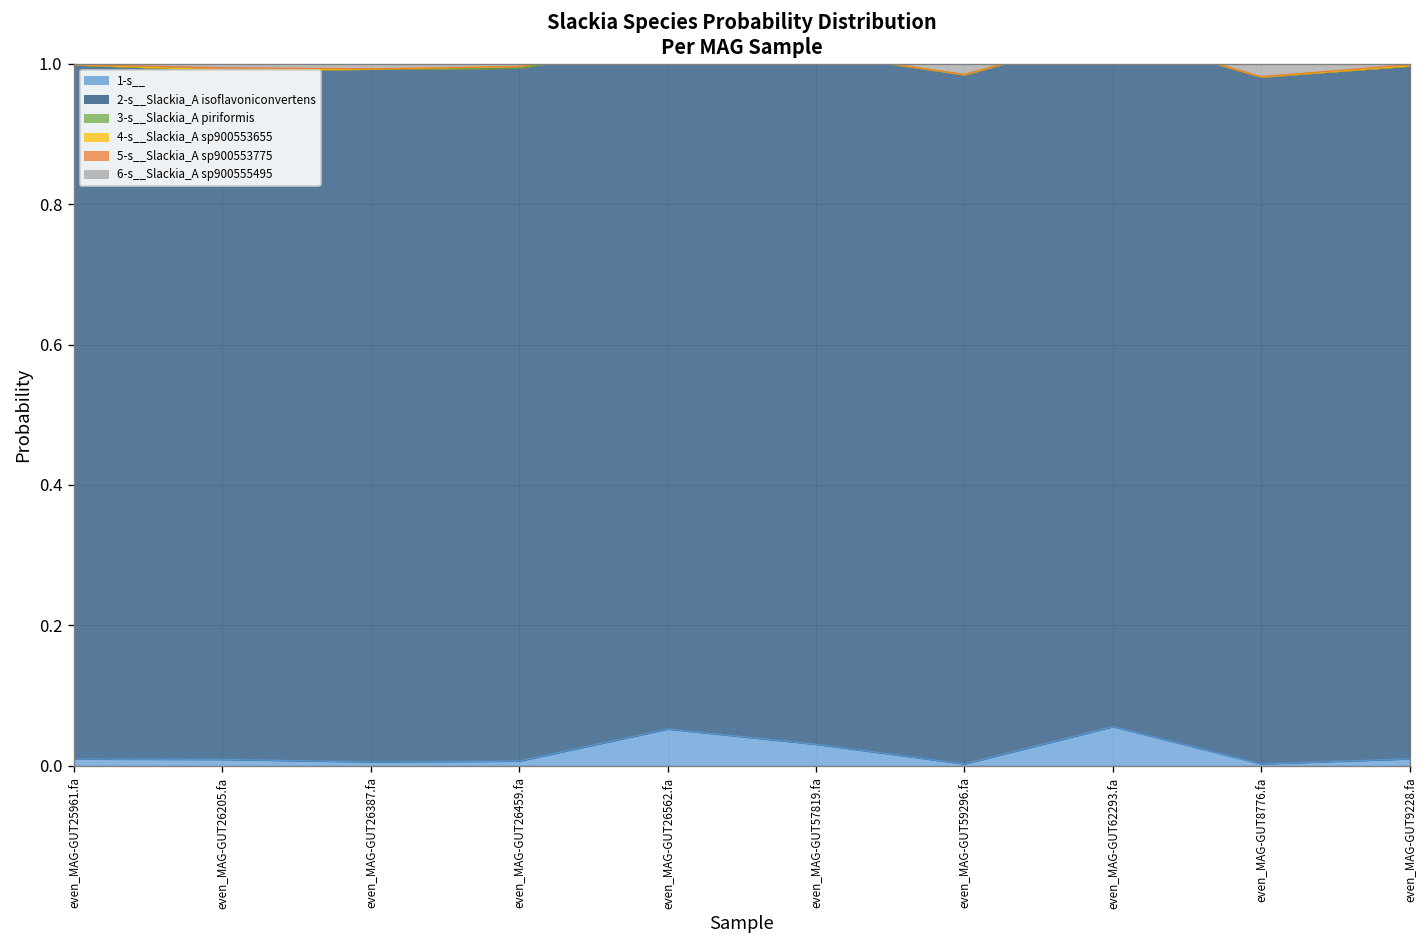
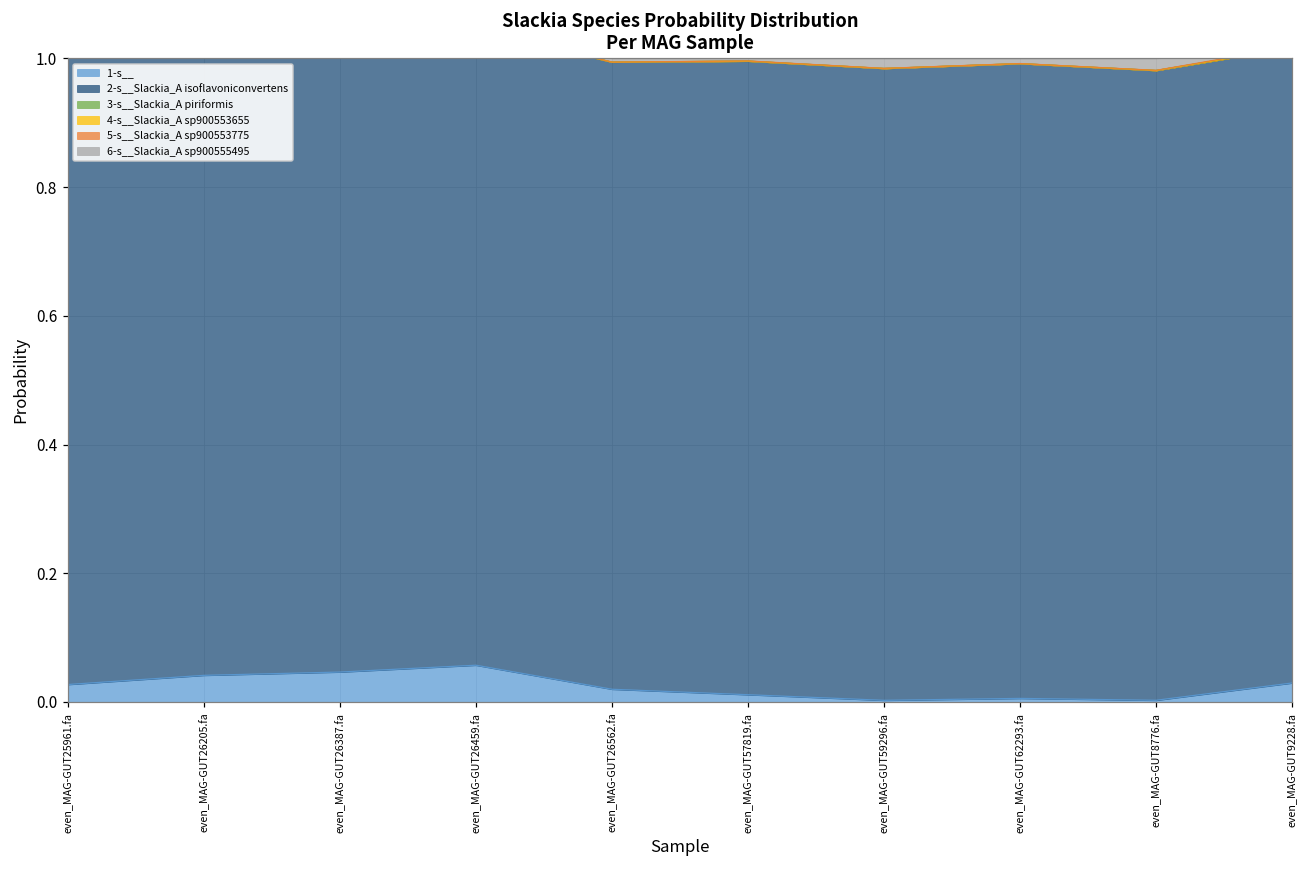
1-s__, even_MAG-GUT25961.fa: 0.01 -> 0.03
1-s__, even_MAG-GUT26205.fa: 0.01 -> 0.04
1-s__, even_MAG-GUT26387.fa: 0.01 -> 0.05
1-s__, even_MAG-GUT26459.fa: 0.01 -> 0.06
1-s__, even_MAG-GUT26562.fa: 0.05 -> 0.02
1-s__, even_MAG-GUT57819.fa: 0.03 -> 0.01
1-s__, even_MAG-GUT62293.fa: 0.06 -> 0.01
1-s__, even_MAG-GUT9228.fa: 0.01 -> 0.03
